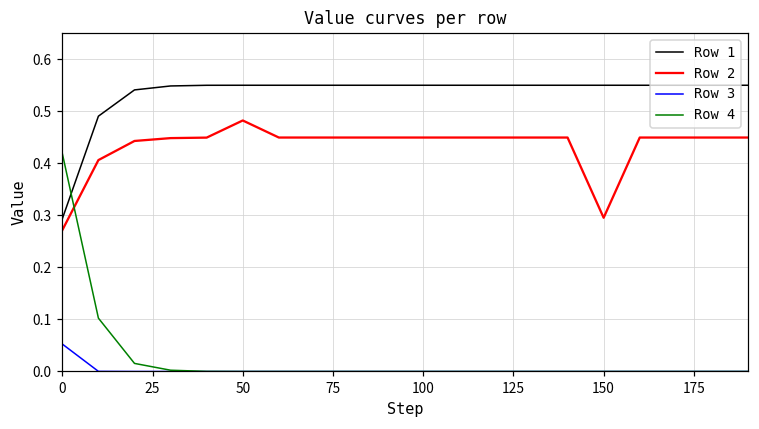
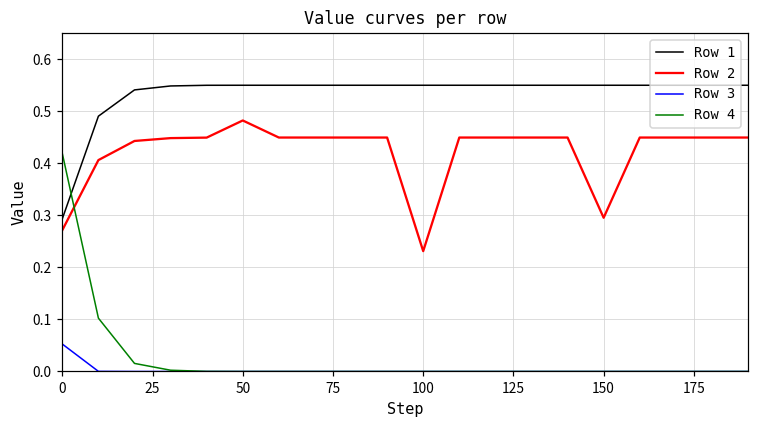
Row 2, 100: 0.45 -> 0.23
